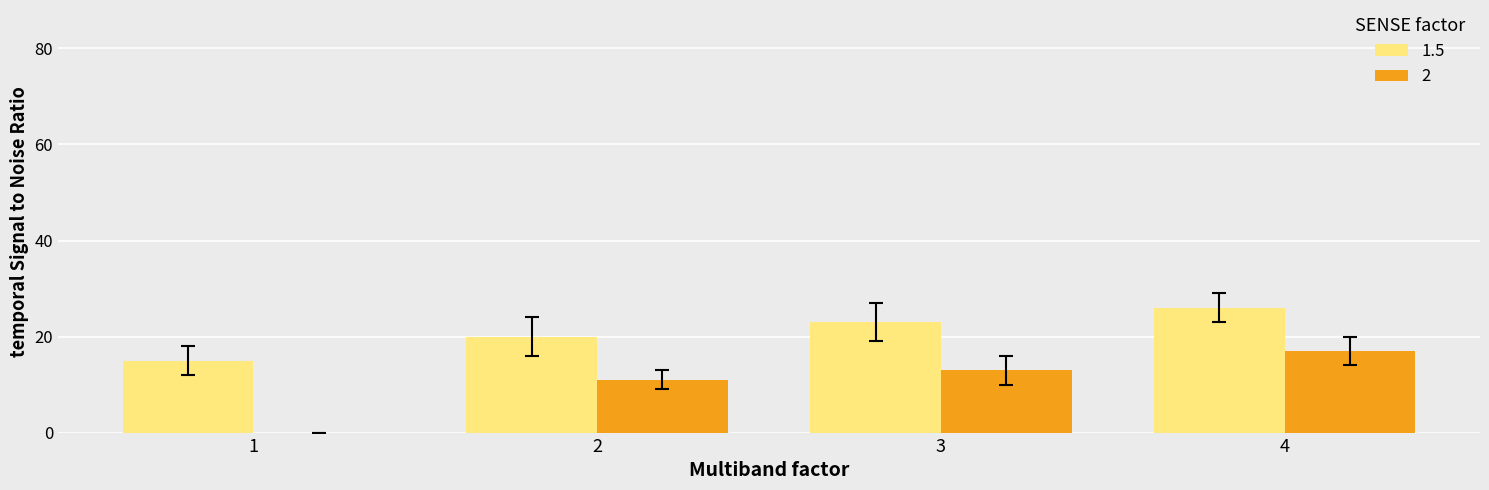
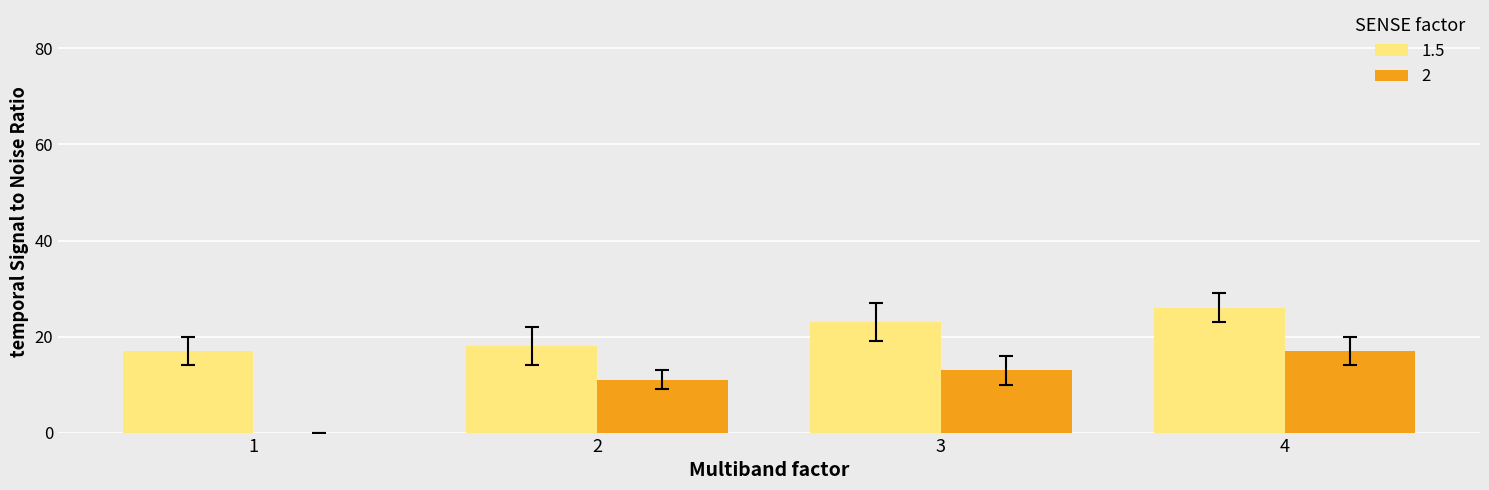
1.5, 1: 15 -> 17
1.5, 2: 20 -> 18
